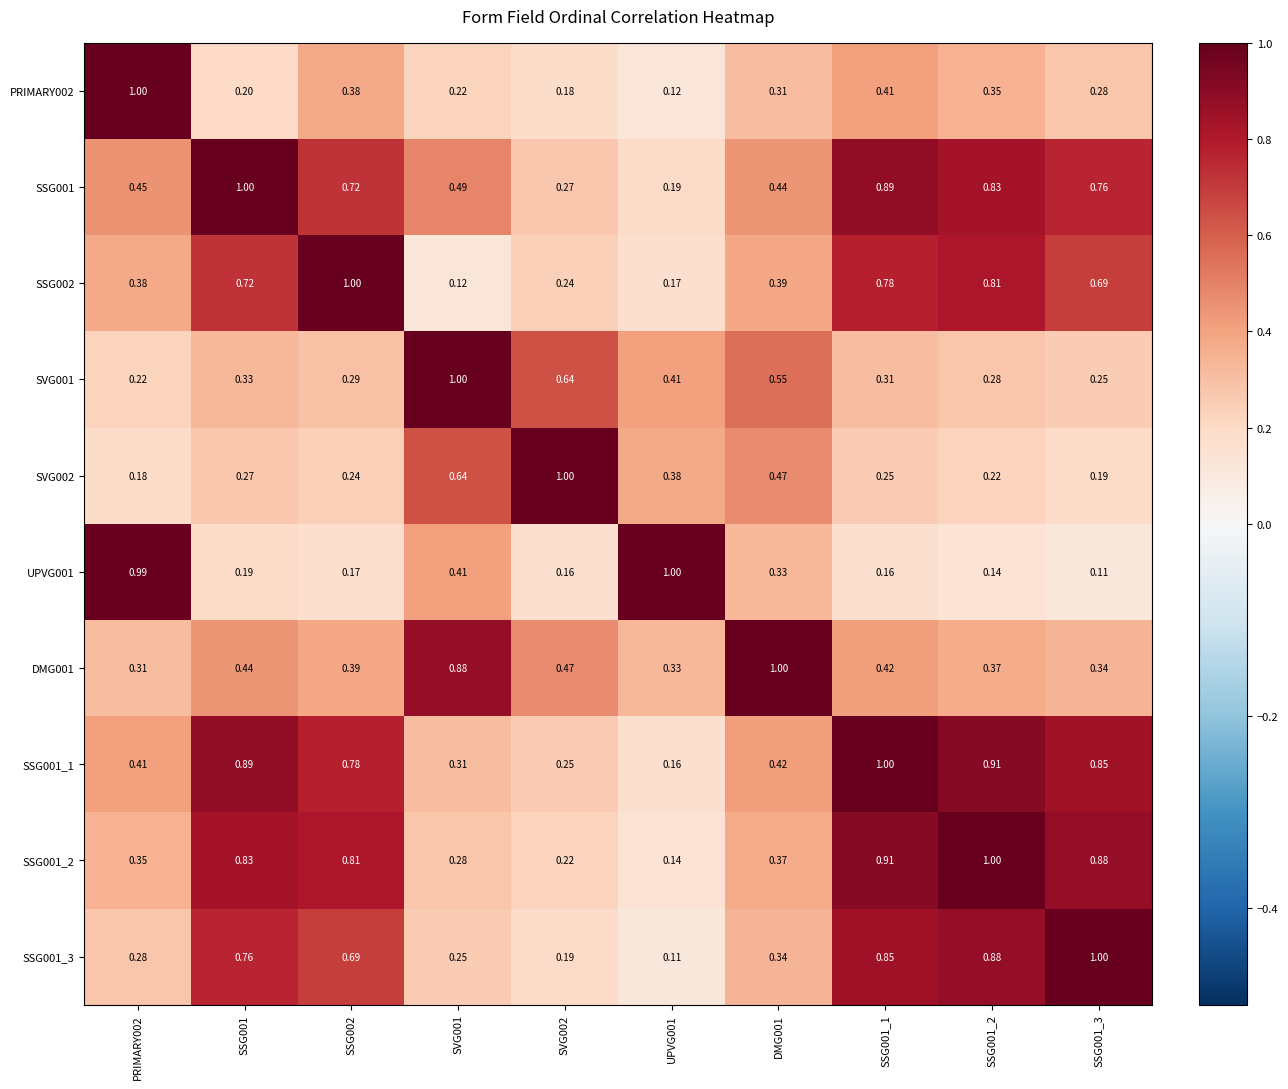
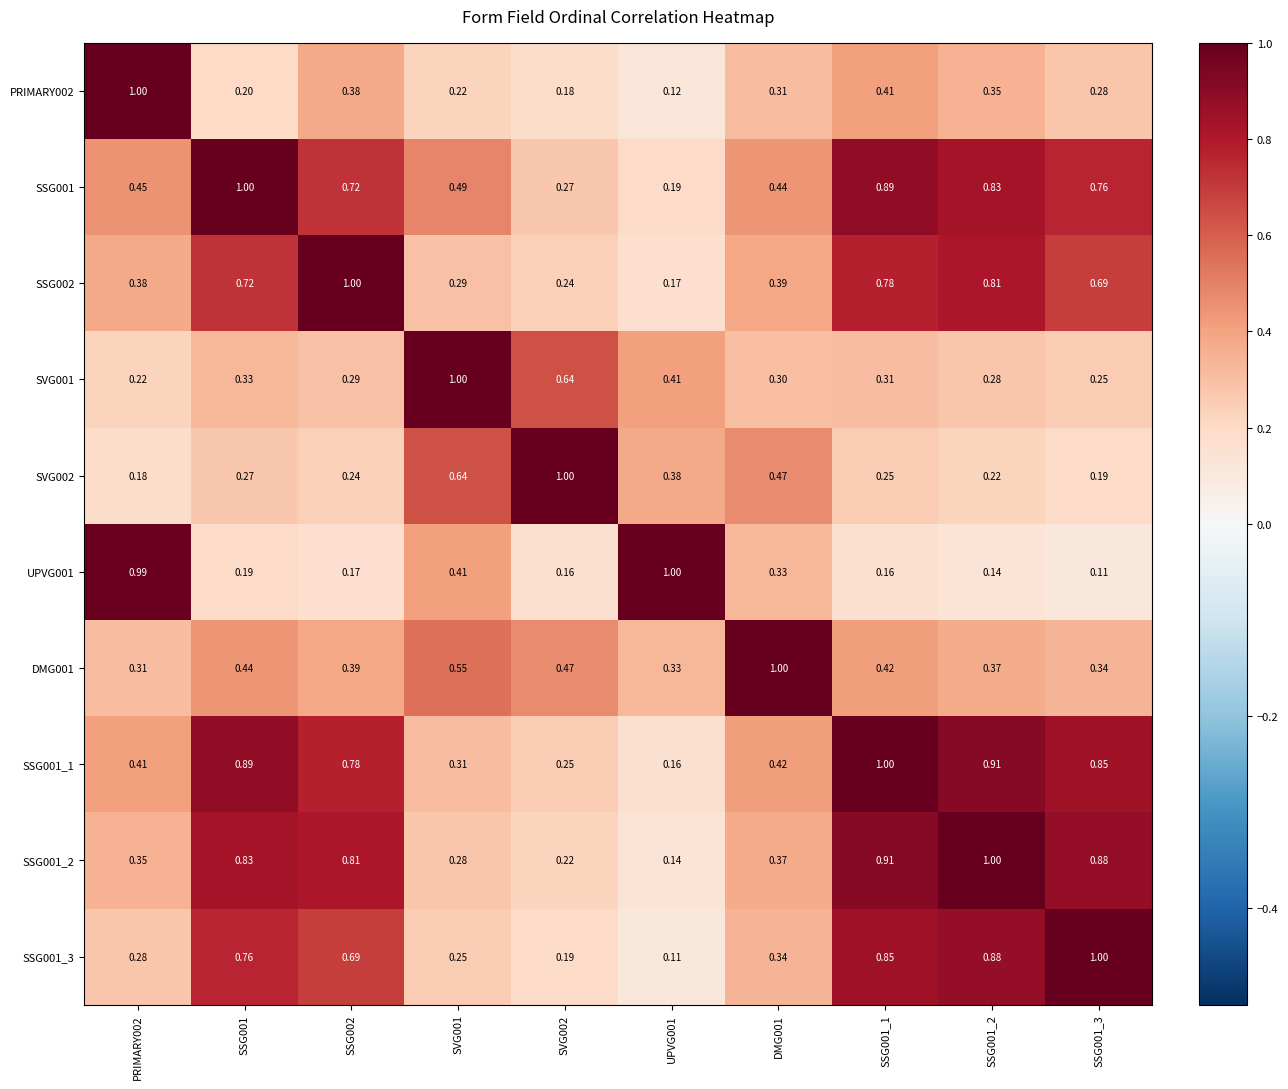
SSG002, SVG001: 0.12 -> 0.29
SVG001, DMG001: 0.55 -> 0.30
DMG001, SVG001: 0.88 -> 0.55
